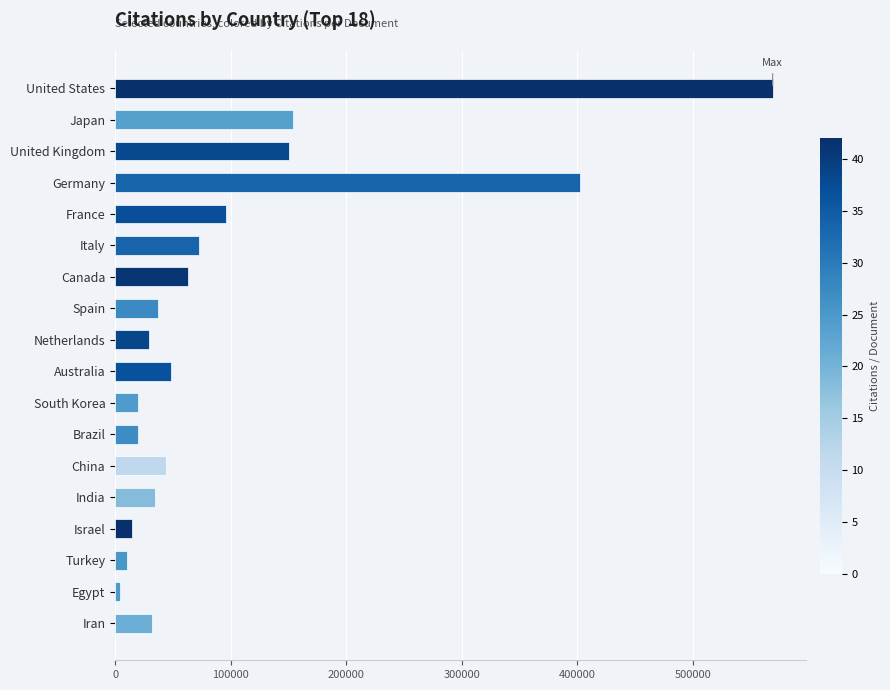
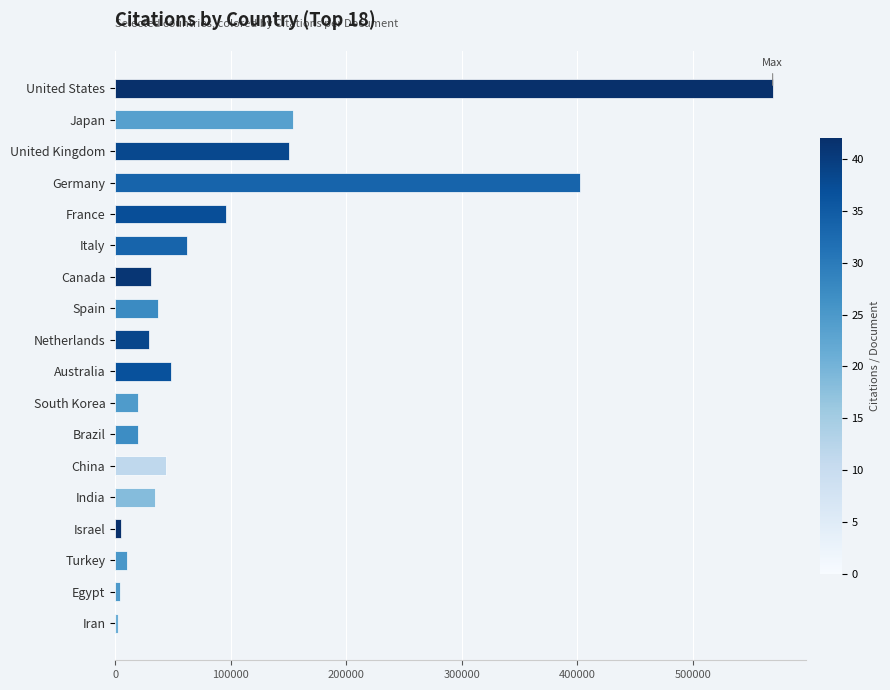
Italy: 73000 -> 63000
Canada: 63000 -> 31000
Israel: 14000 -> 6000
Iran: 32000 -> 3000
